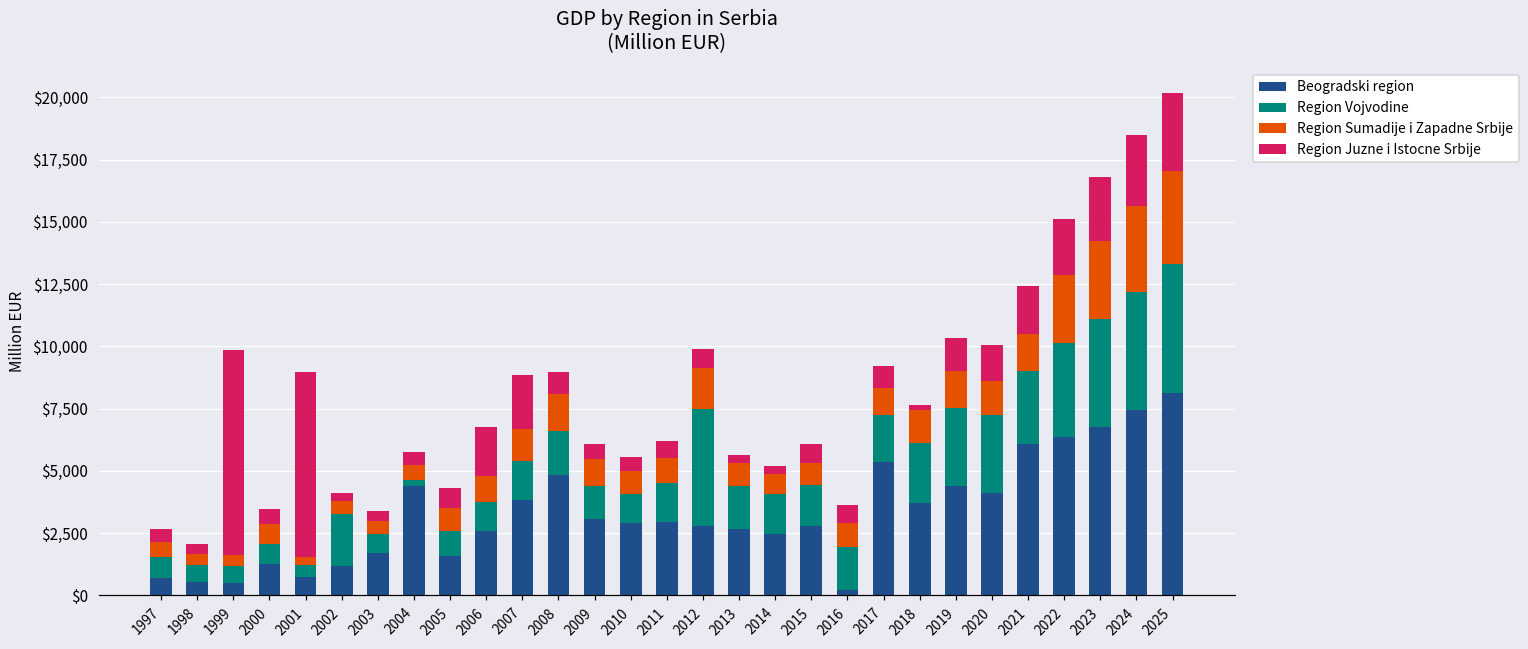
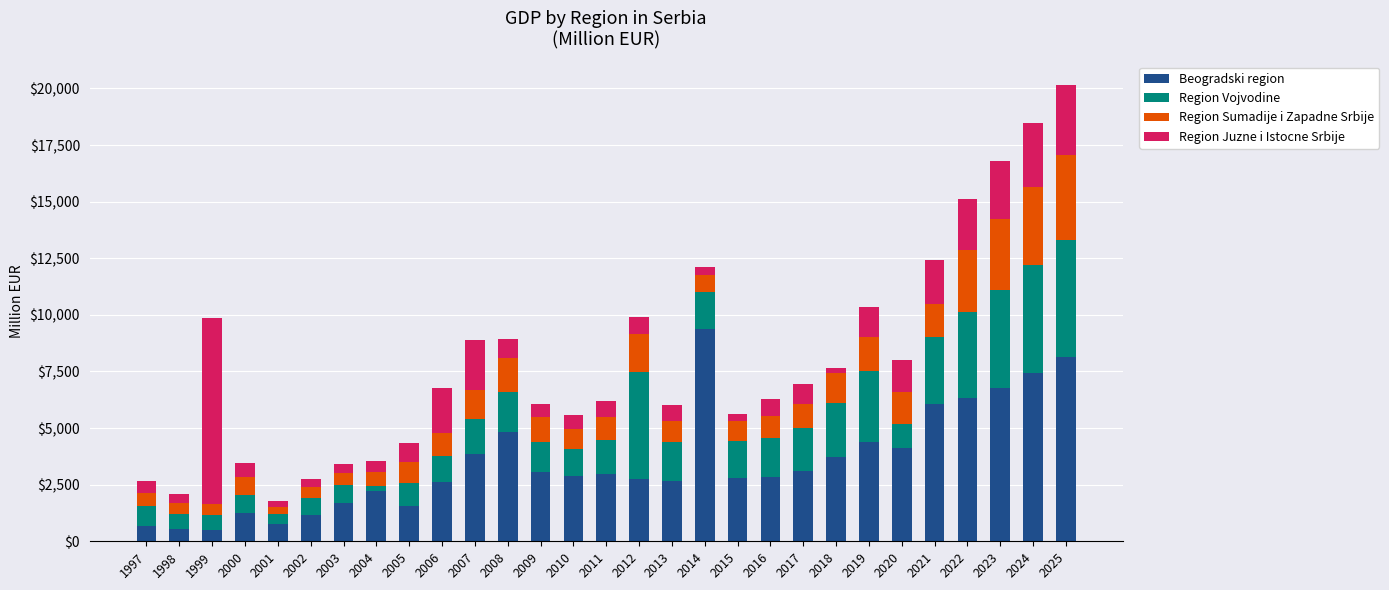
Region Juzne i Istocne Srbije, 2001: $7,400 -> $200
Region Vojvodine, 2002: $2,100 -> $700
Beogradski region, 2004: $4,400 -> $2,200
Region Juzne i Istocne Srbije, 2013: $300 -> $700
Beogradski region, 2014: $2,500 -> $9,400
Region Juzne i Istocne Srbije, 2015: $800 -> $300
Beogradski region, 2016: $200 -> $2,800
Beogradski region, 2017: $5,400 -> $3,100
Region Vojvodine, 2020: $3,100 -> $1,100
